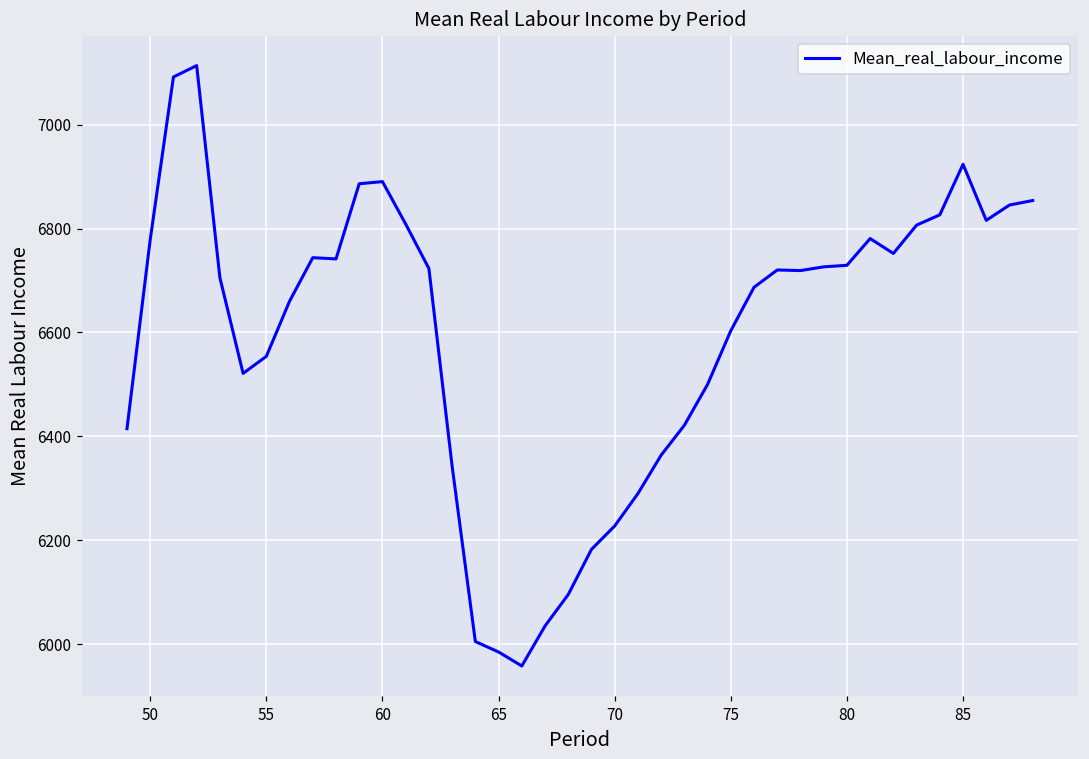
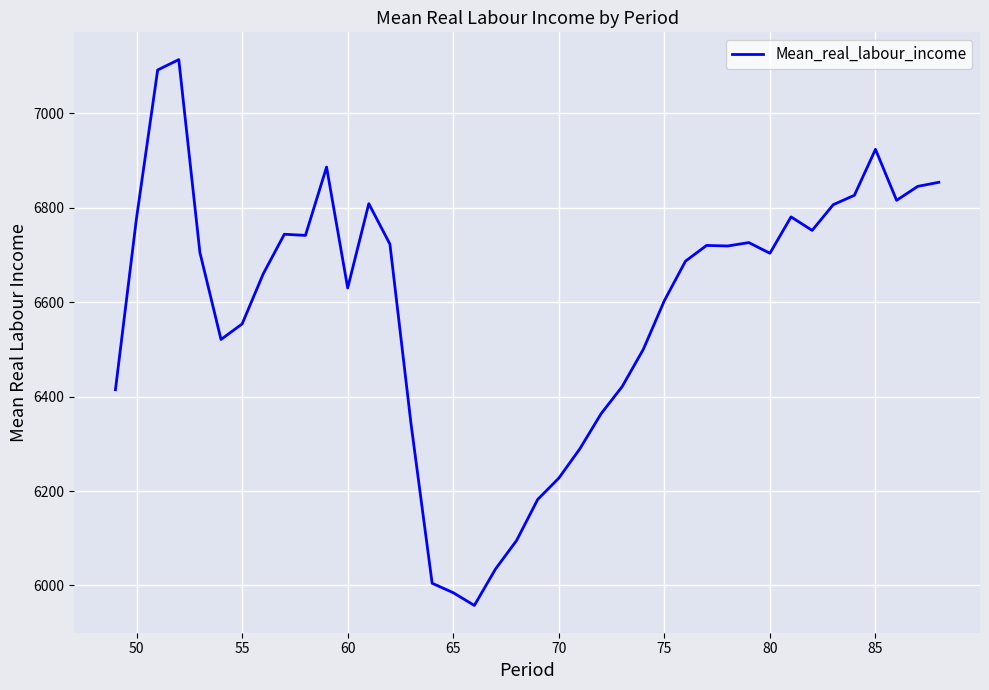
60: 6890 -> 6630
80: 6730 -> 6700
